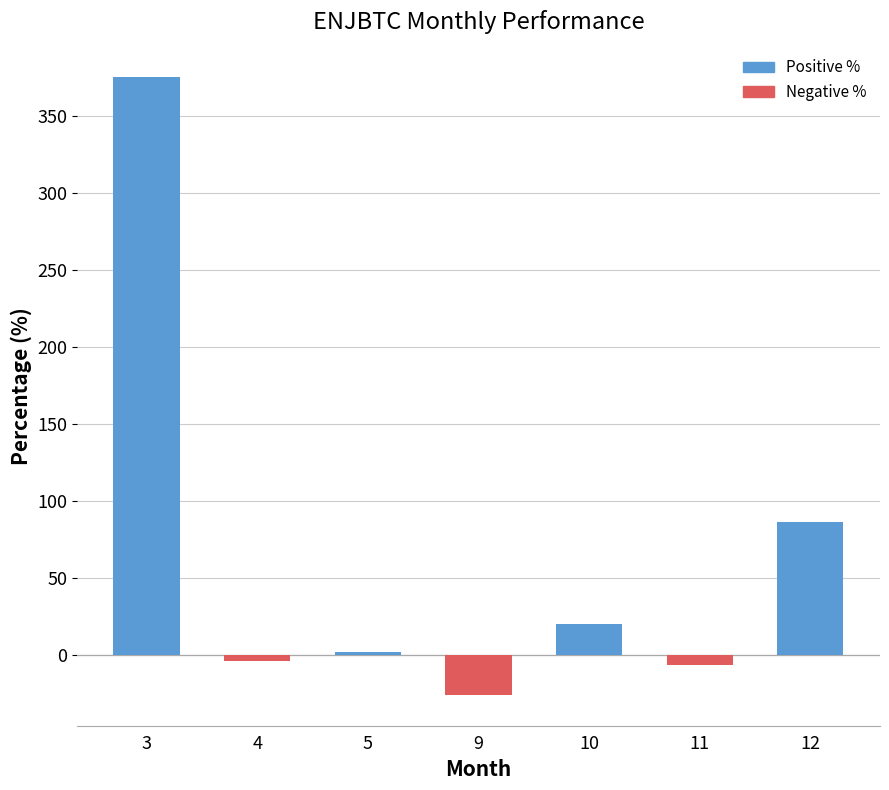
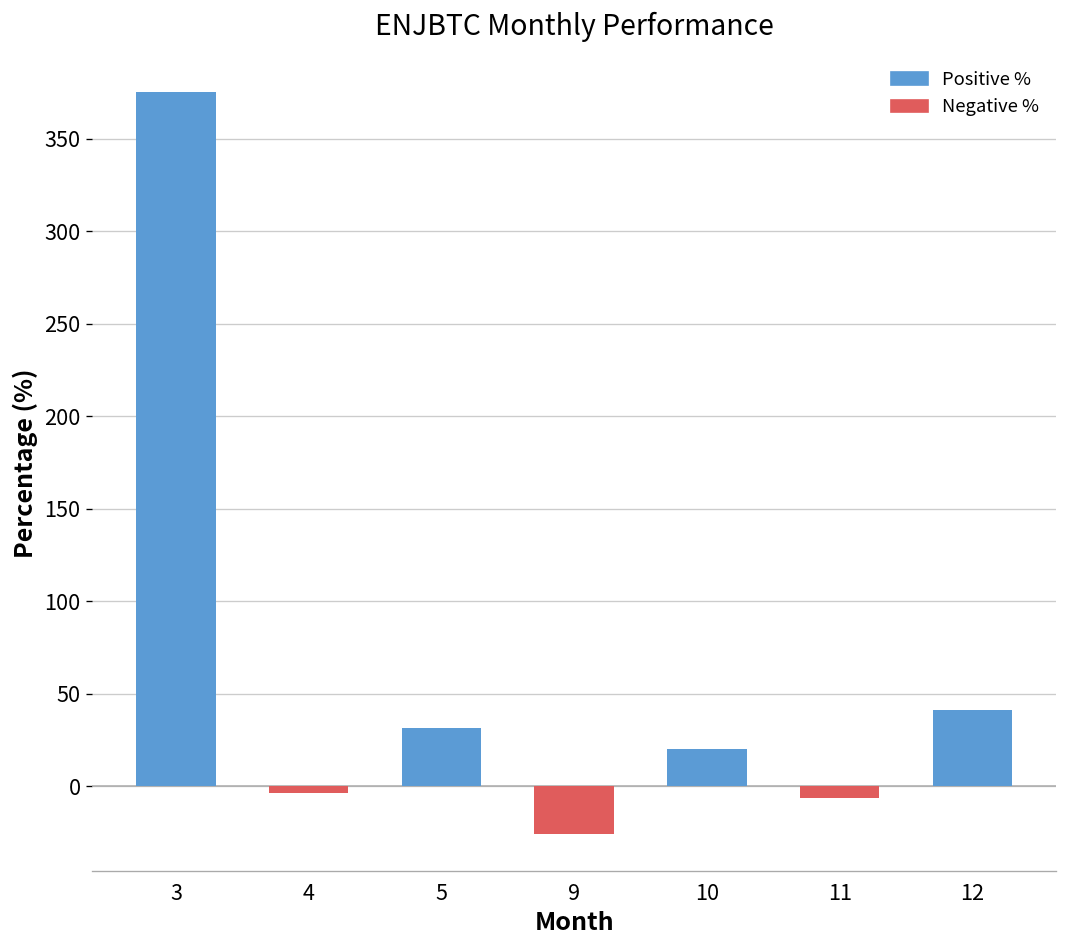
5: 2 -> 32
12: 87 -> 41
